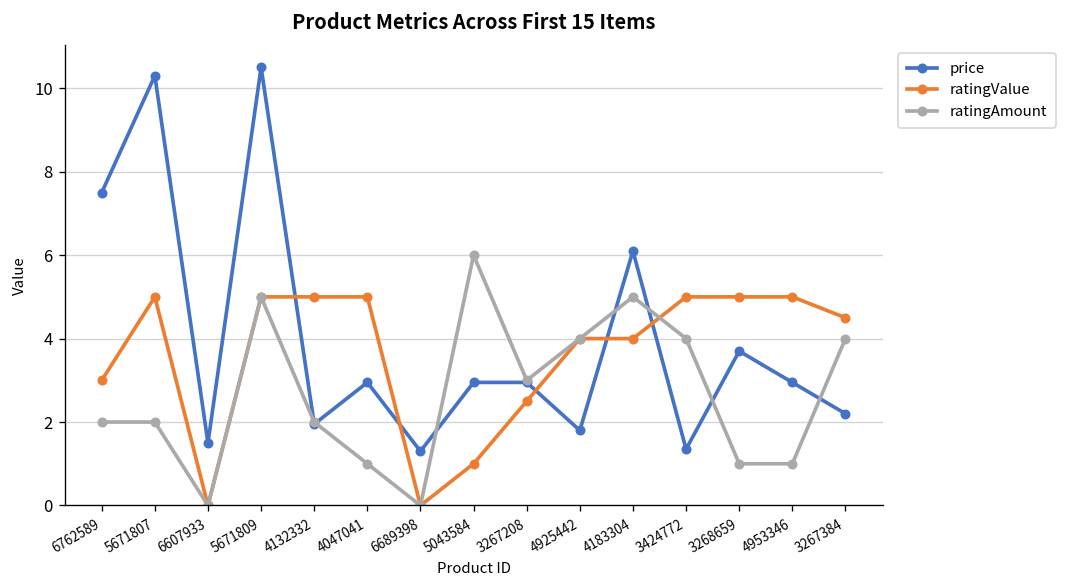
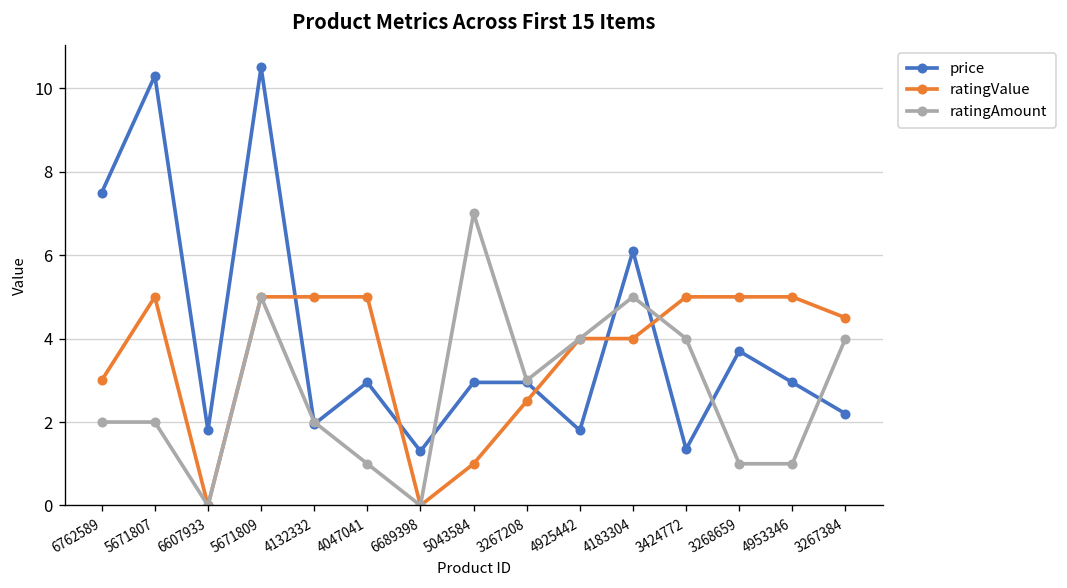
price, 6607933: 1.5 -> 1.8
ratingAmount, 5043584: 6 -> 7
